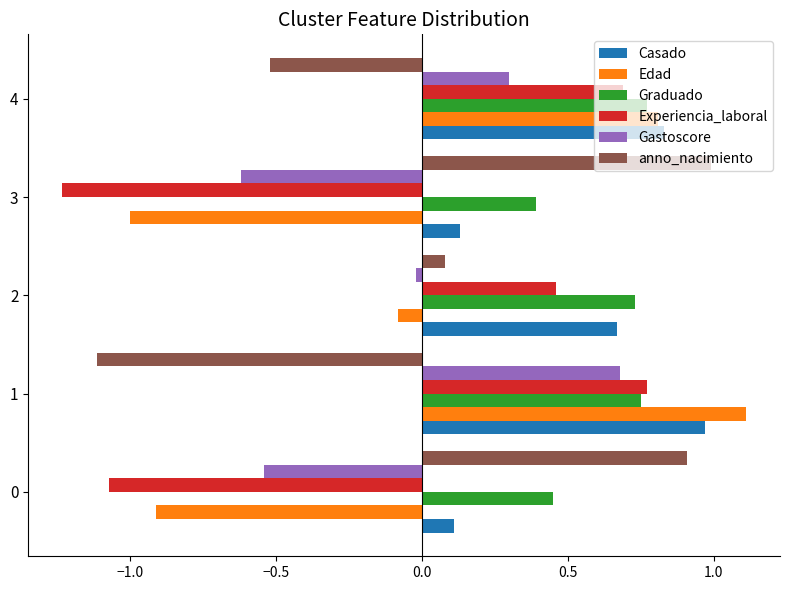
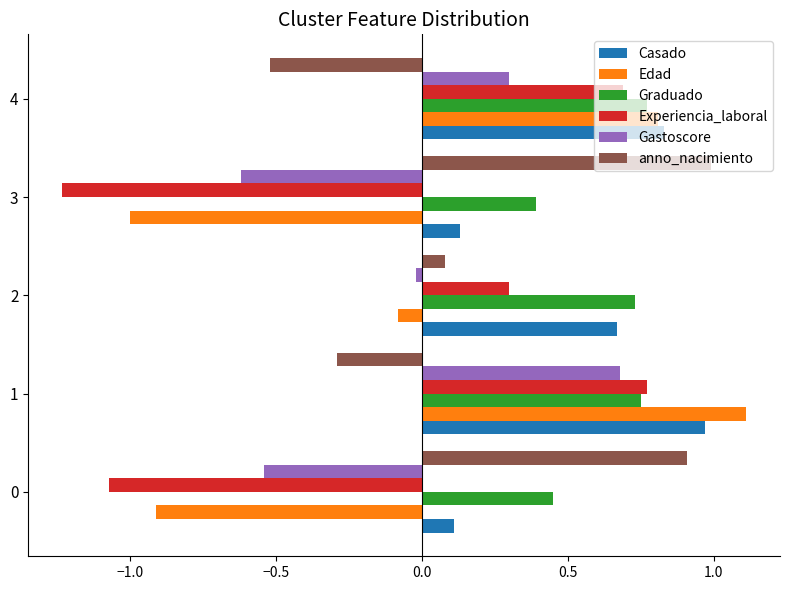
Experiencia_laboral, 2: 0.46 -> 0.30
anno_nacimiento, 1: -1.11 -> -0.29
